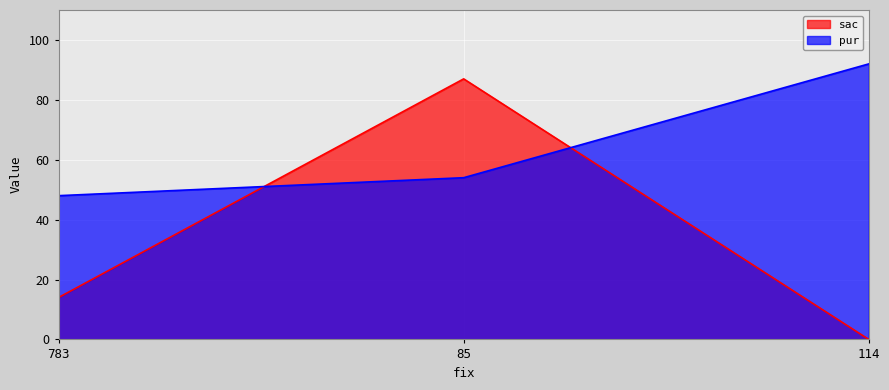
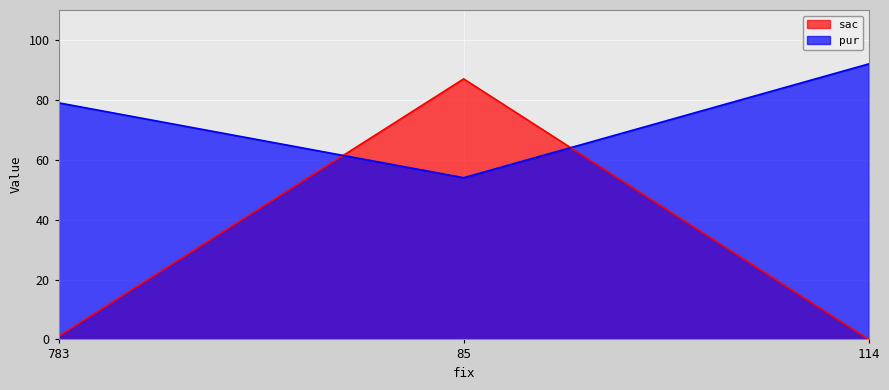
sac, 783: 14 -> 1
pur, 783: 48 -> 79
